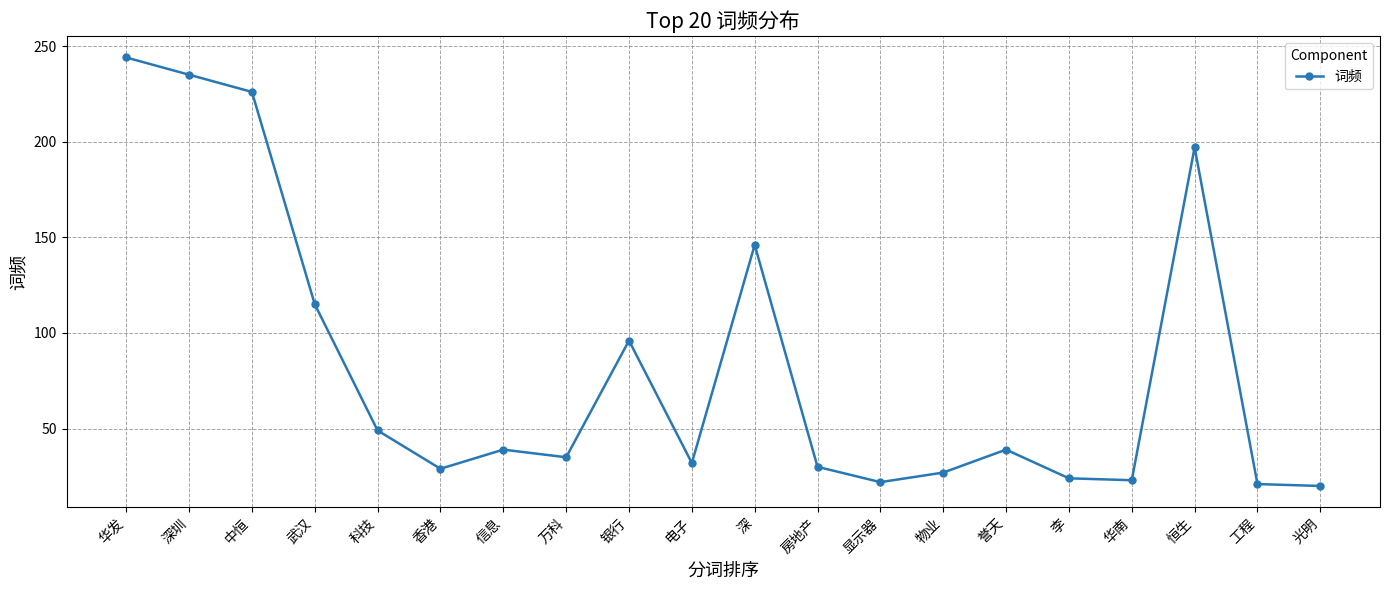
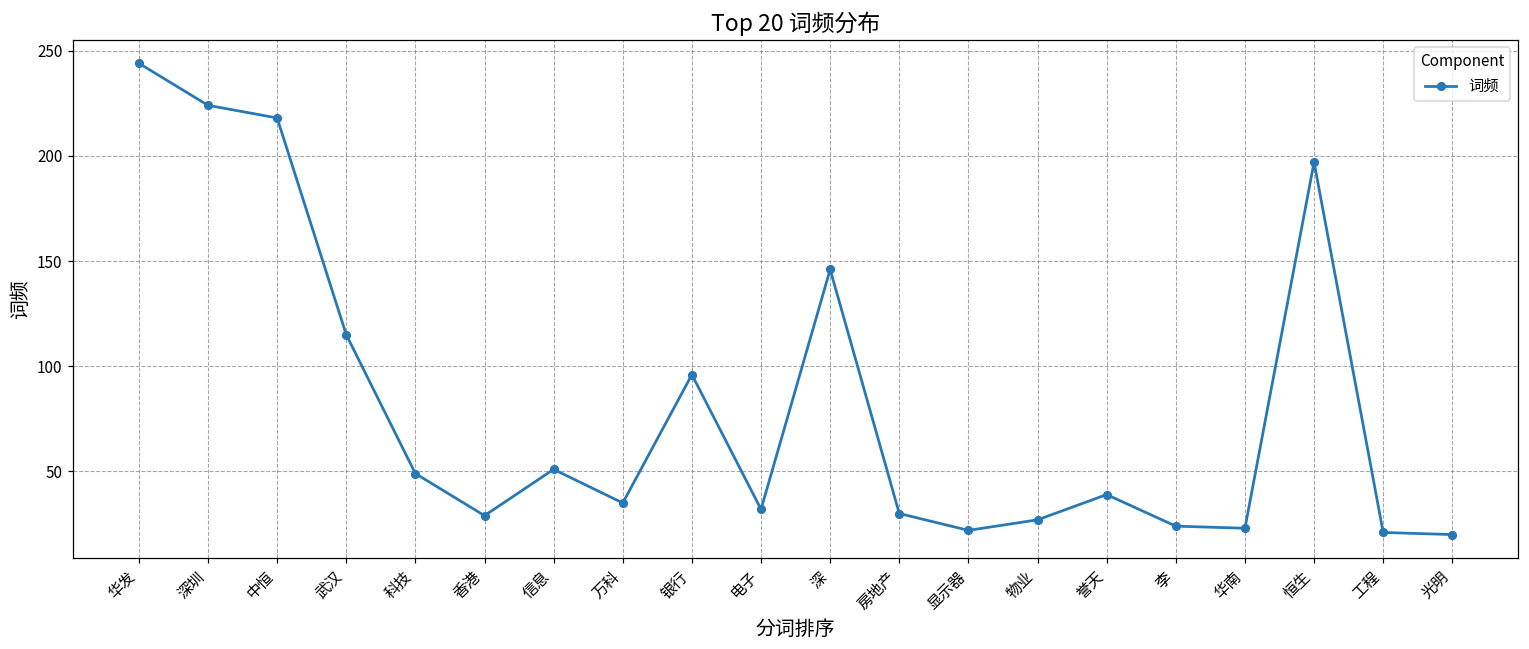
深圳: 235 -> 224
中恒: 226 -> 218
信息: 39 -> 51
